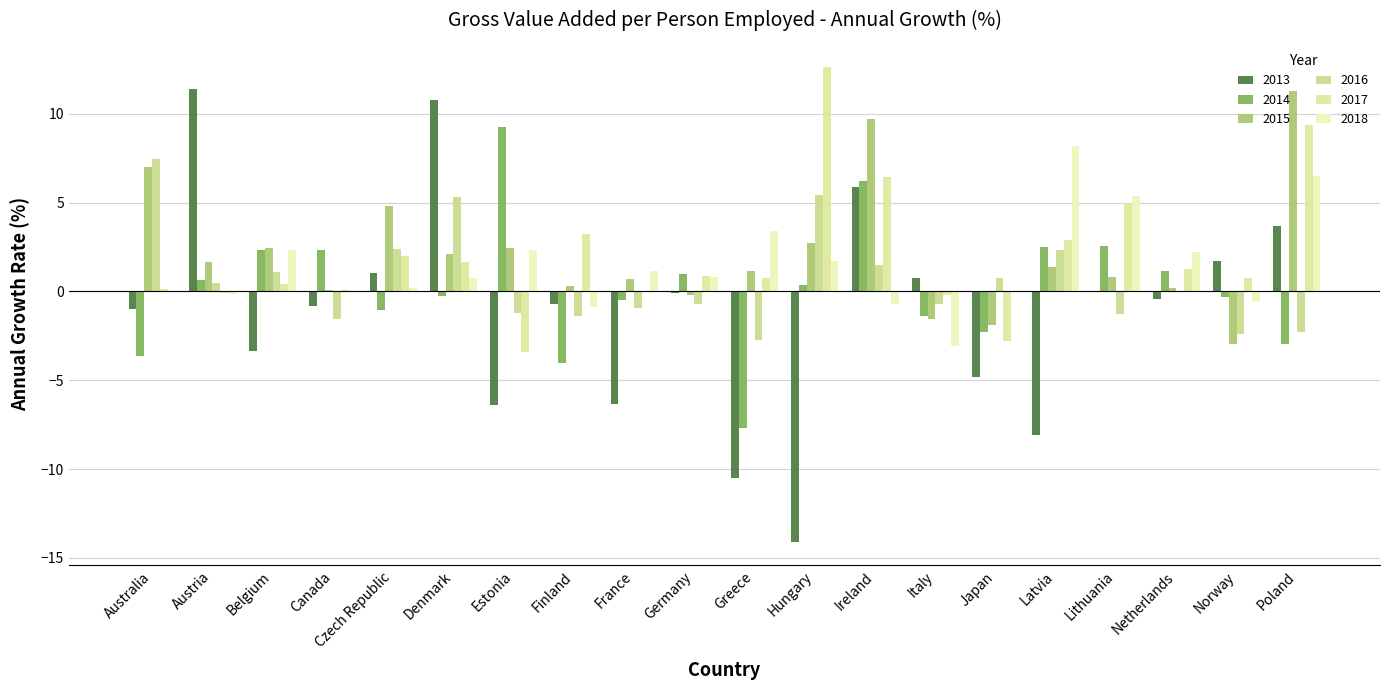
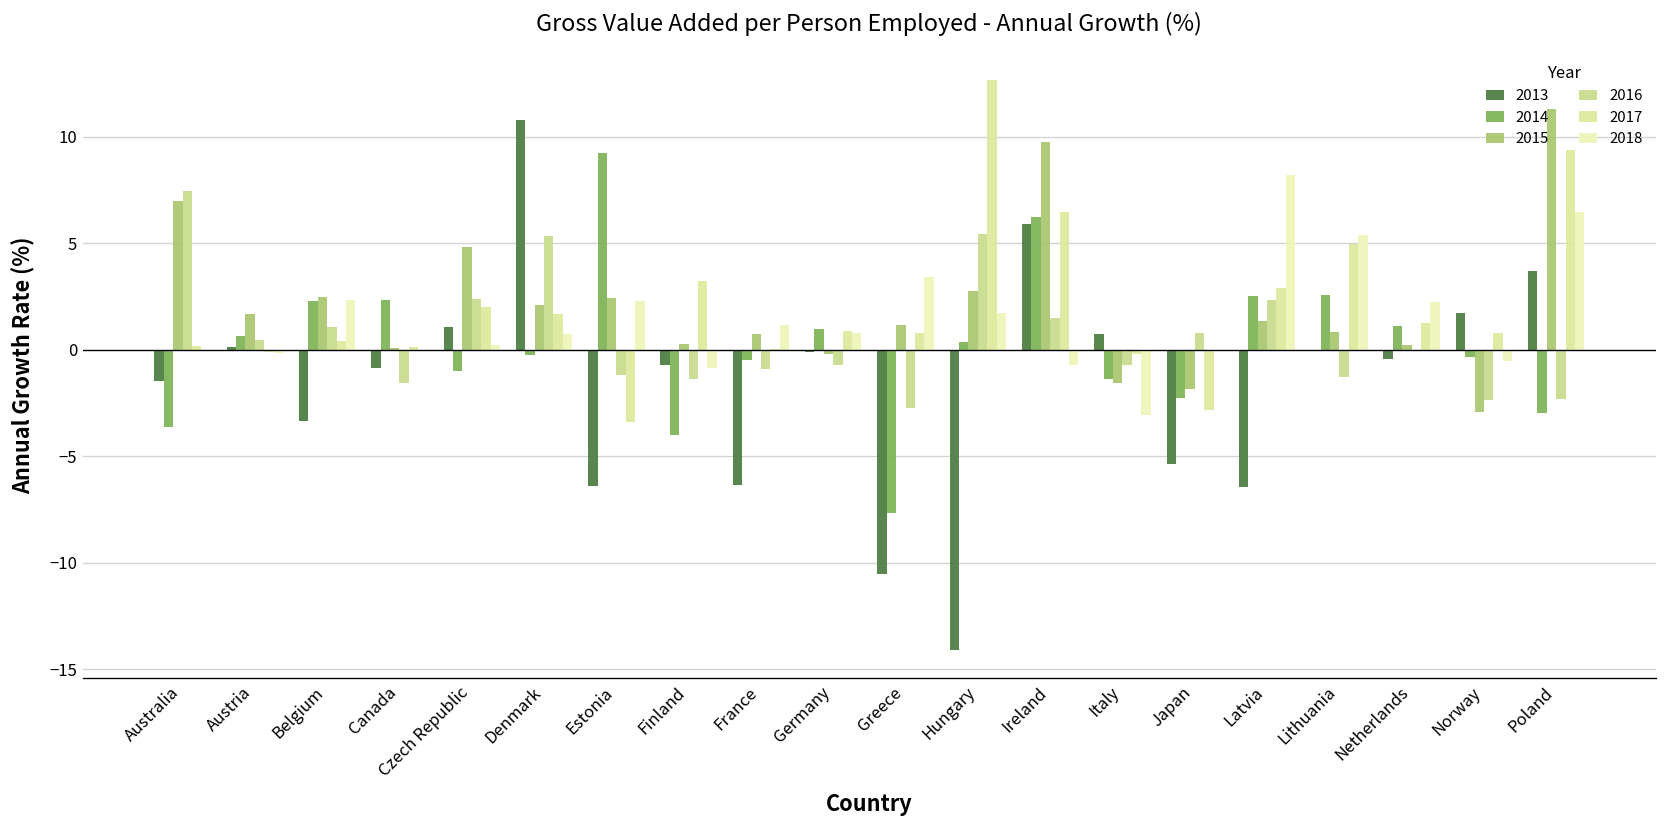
2013, Australia: -1.0 -> -1.5
2013, Austria: 11.4 -> 0.1
2013, Japan: -4.8 -> -5.4
2013, Latvia: -8.1 -> -6.4
